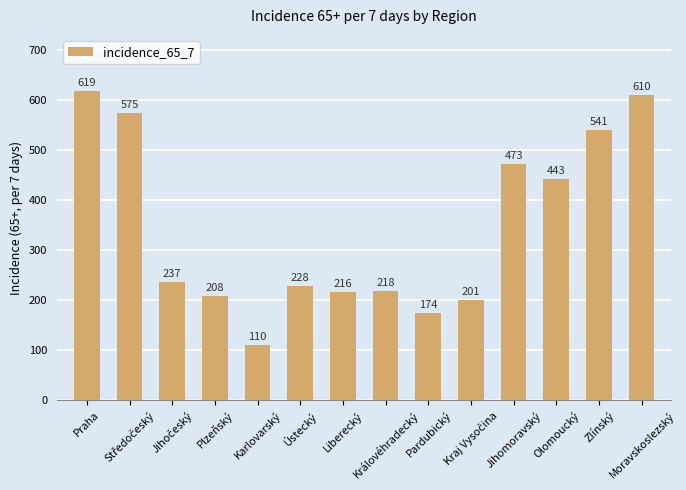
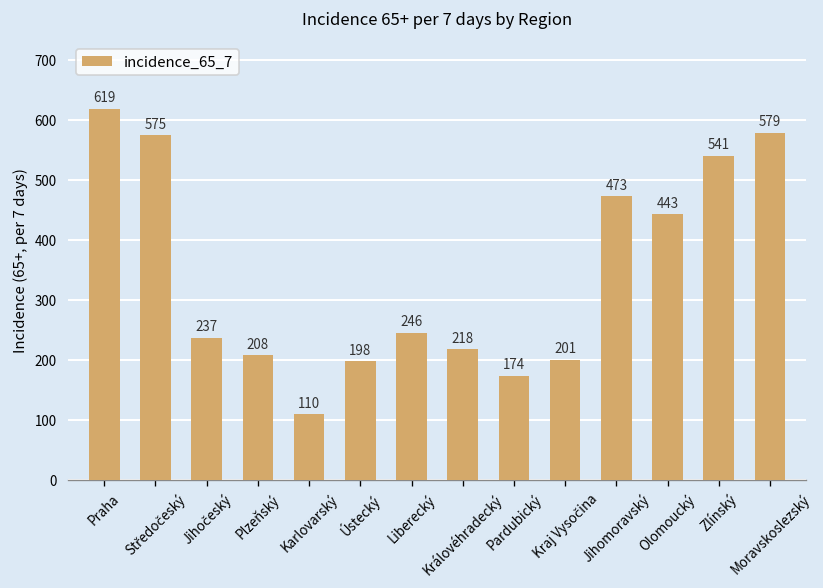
Ústecký: 228 -> 198
Liberecký: 216 -> 246
Moravskoslezský: 610 -> 579
